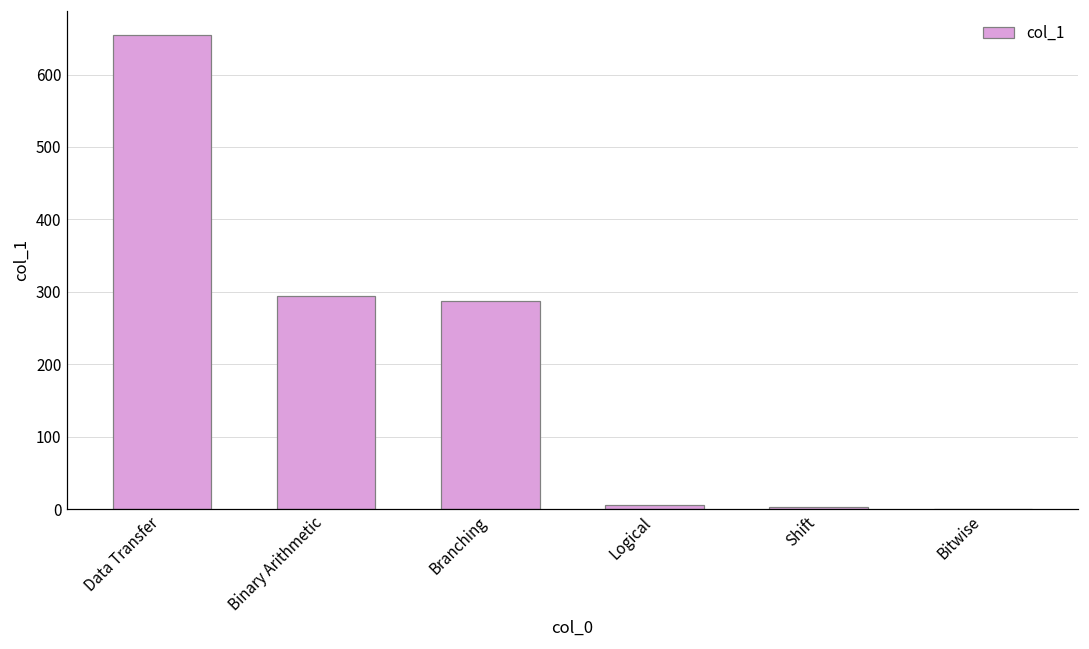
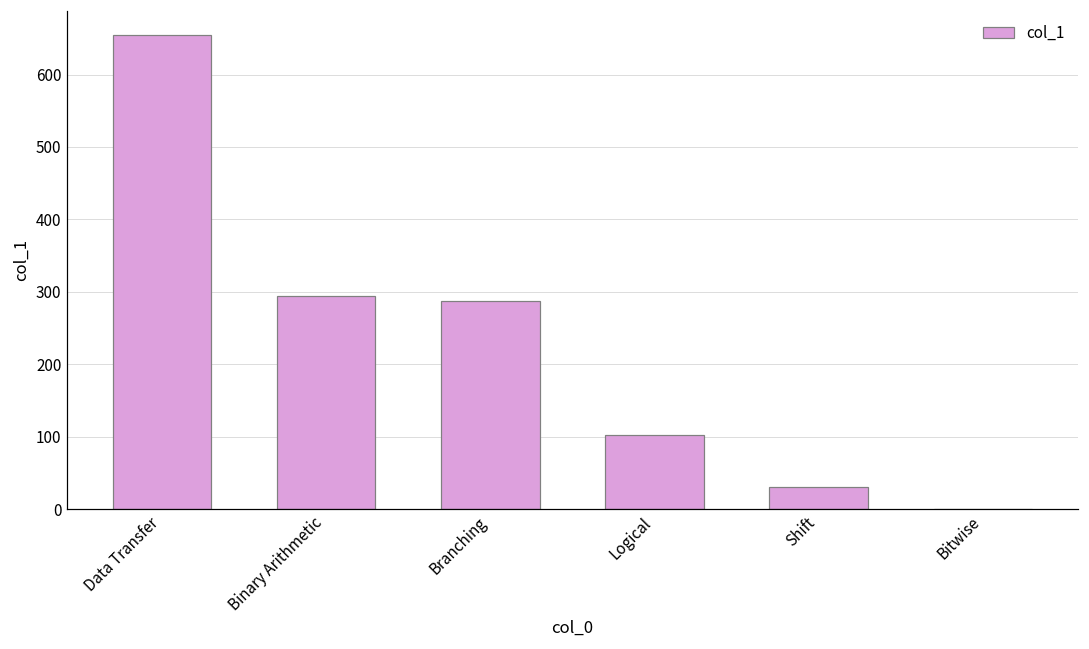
Logical: 10 -> 100
Shift: 0 -> 30
